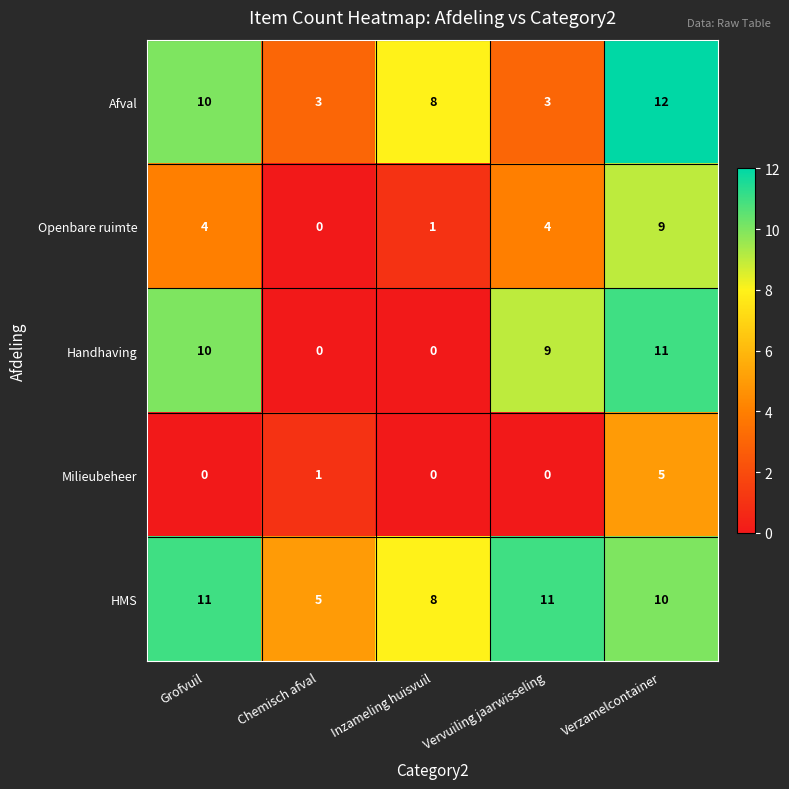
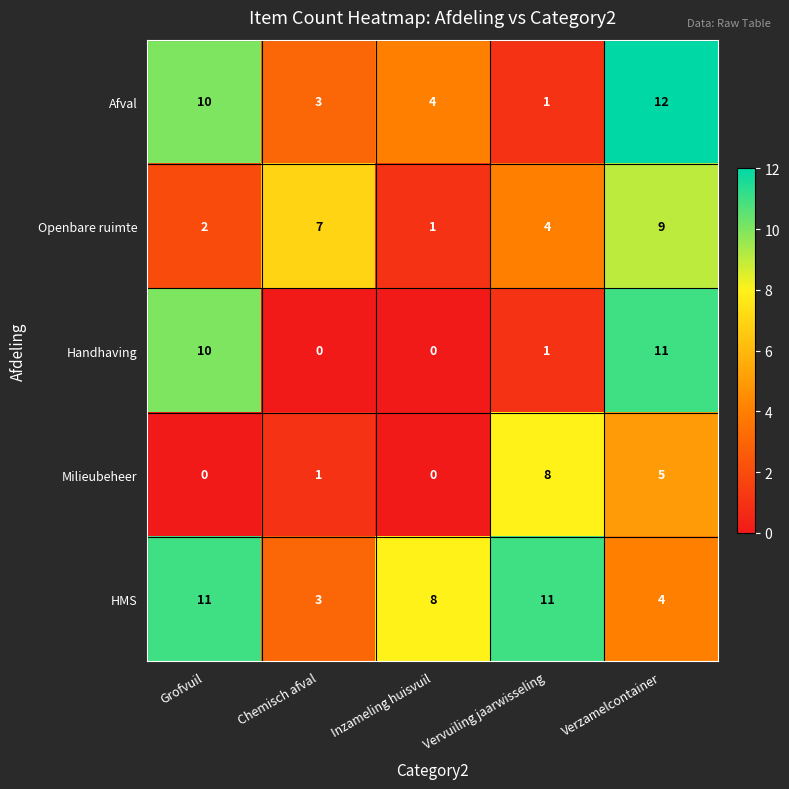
Afval, Inzameling huisvuil: 8 -> 4
Afval, Vervuiling jaarwisseling: 3 -> 1
Openbare ruimte, Grofvuil: 4 -> 2
Openbare ruimte, Chemisch afval: 0 -> 7
Handhaving, Vervuiling jaarwisseling: 9 -> 1
Milieubeheer, Vervuiling jaarwisseling: 0 -> 8
HMS, Chemisch afval: 5 -> 3
HMS, Verzamelcontainer: 10 -> 4
